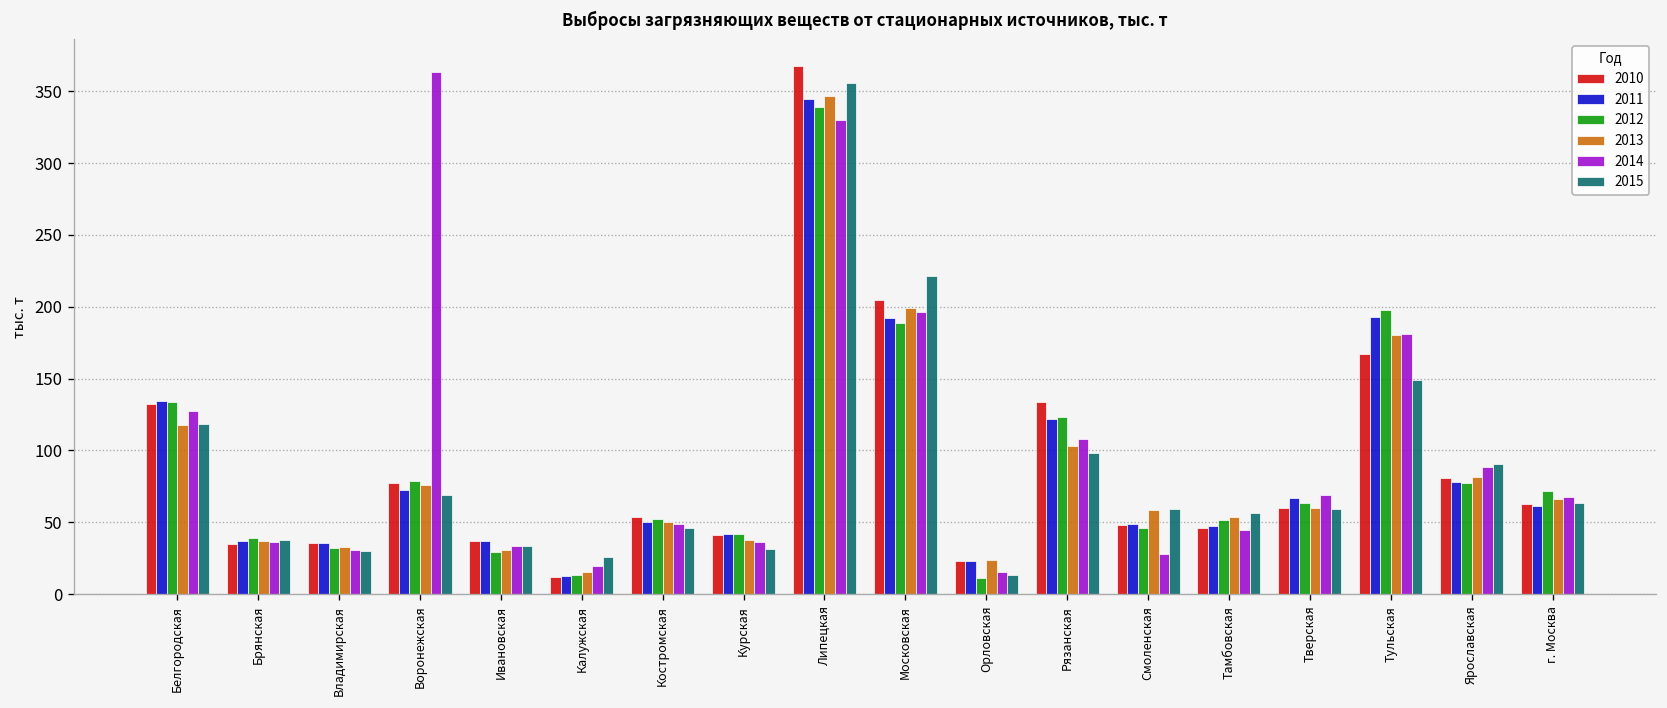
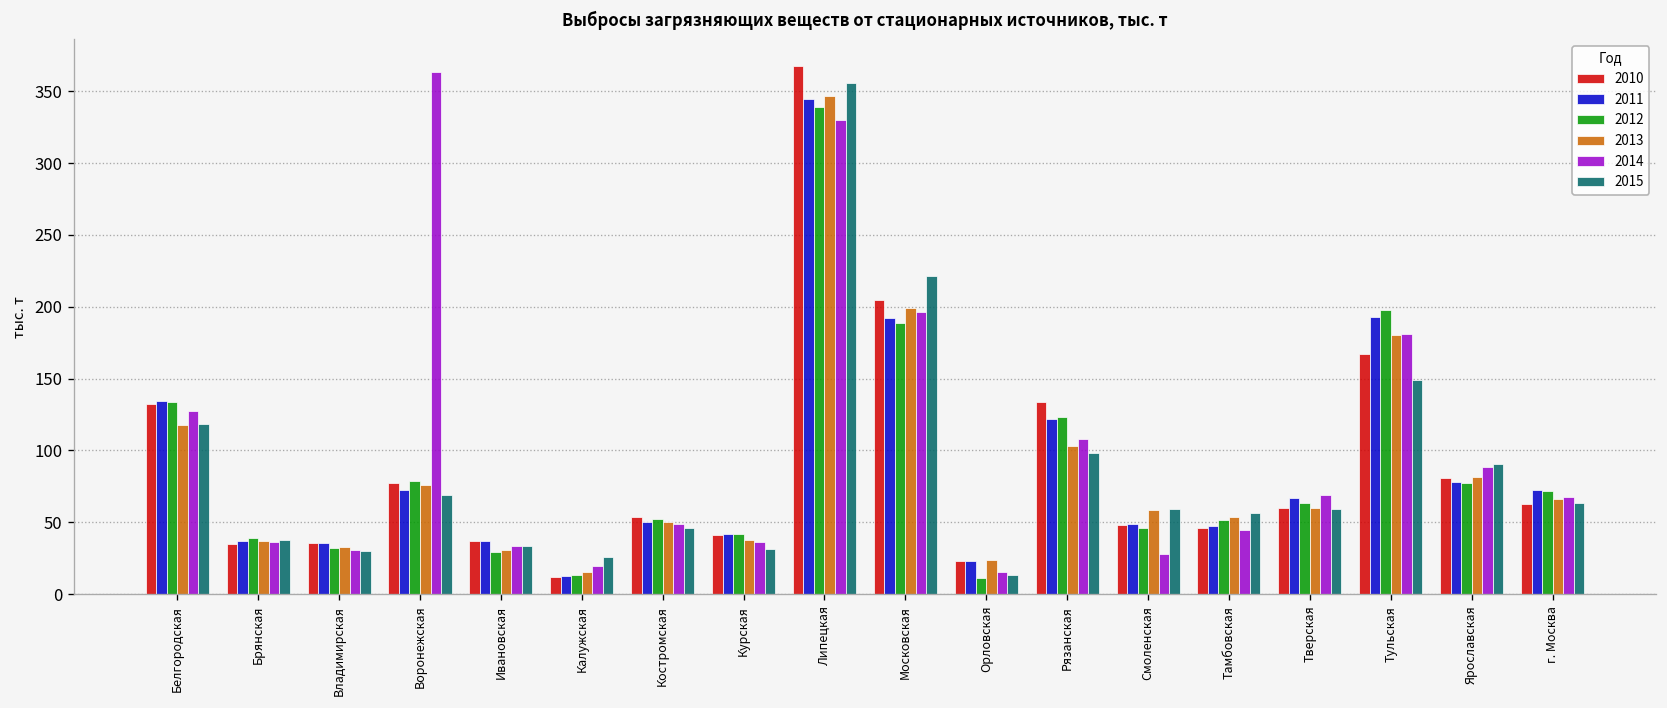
2011, г. Москва: 61 -> 73
